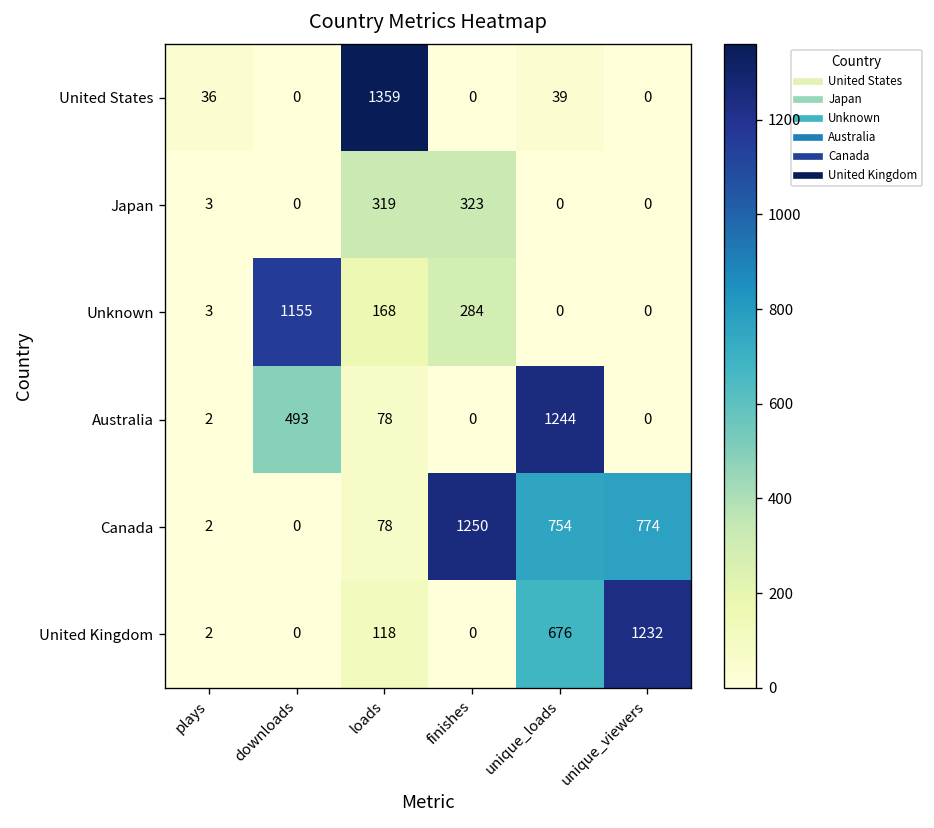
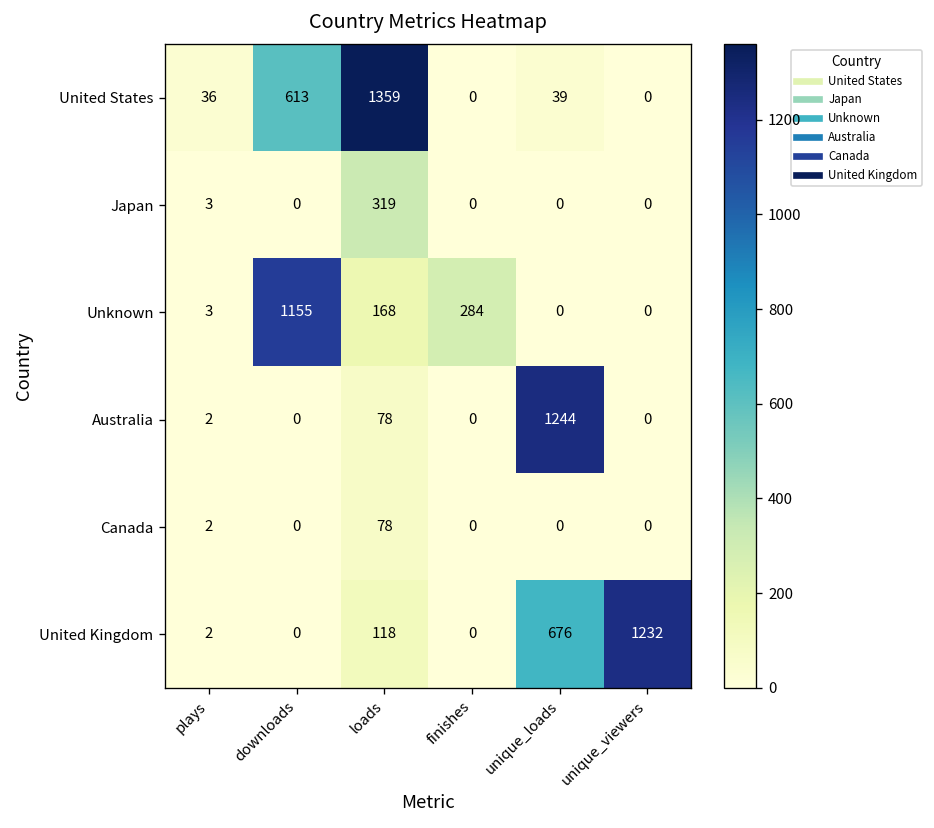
United States, downloads: 0 -> 613
Japan, finishes: 323 -> 0
Australia, downloads: 493 -> 0
Canada, finishes: 1250 -> 0
Canada, unique_loads: 754 -> 0
Canada, unique_viewers: 774 -> 0
